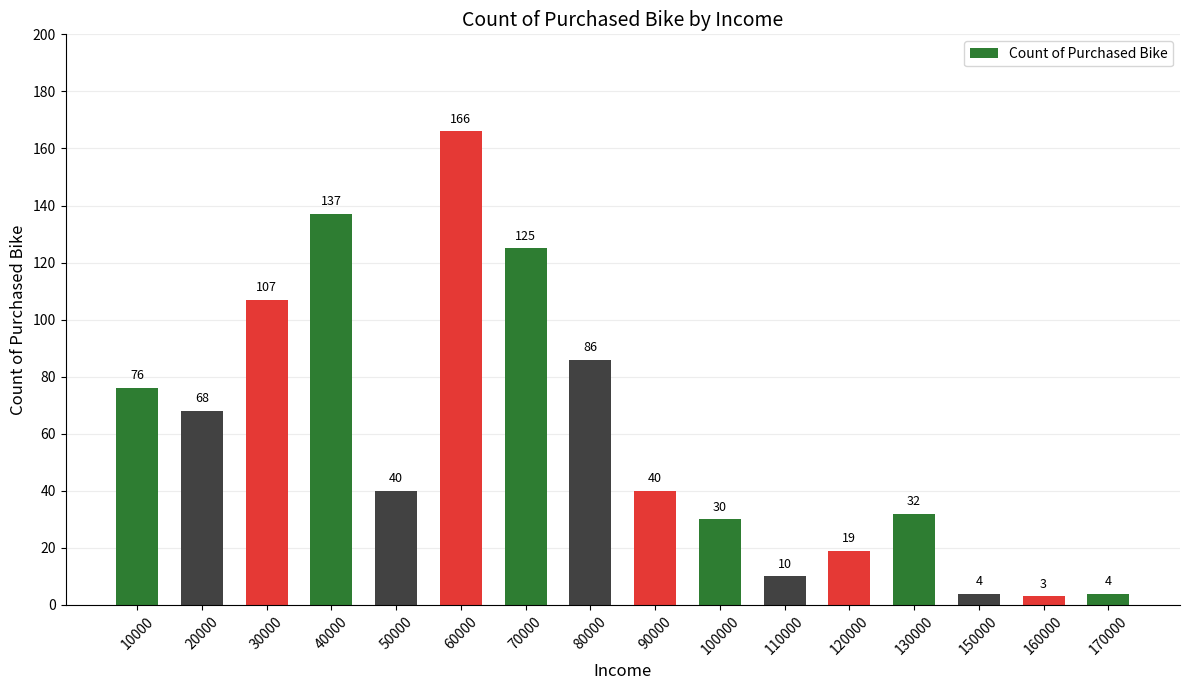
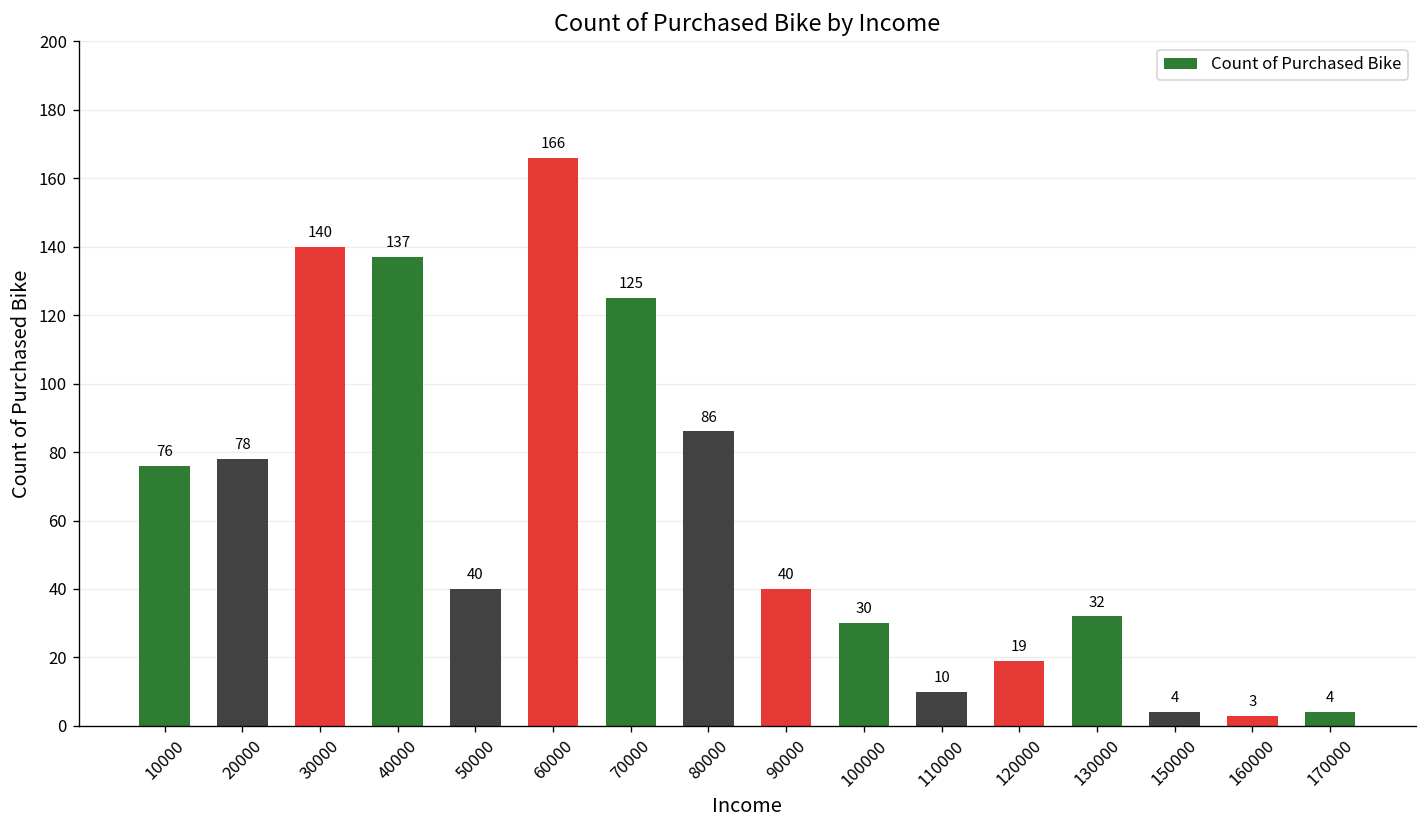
20000: 68 -> 78
30000: 107 -> 140
